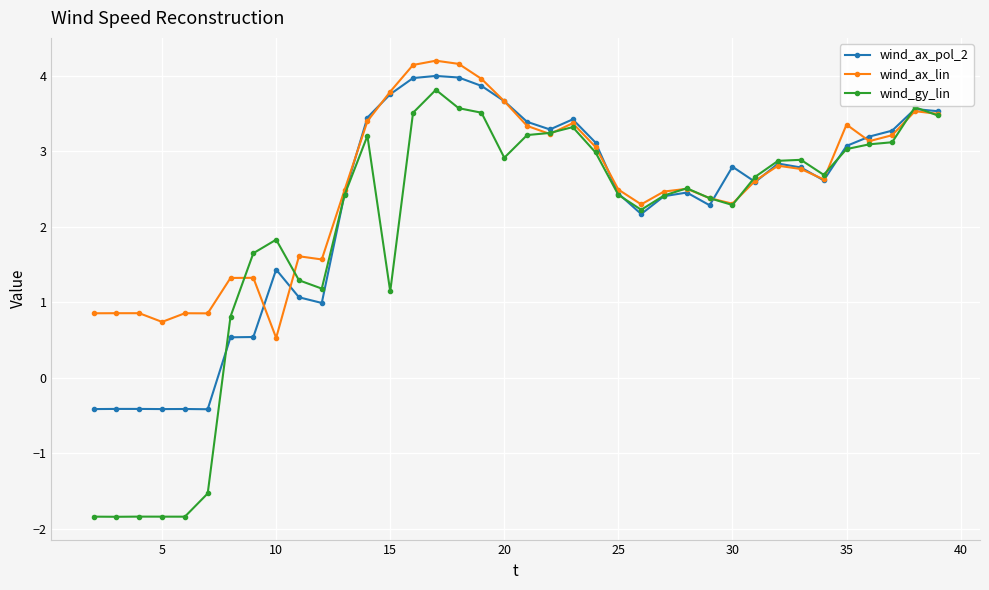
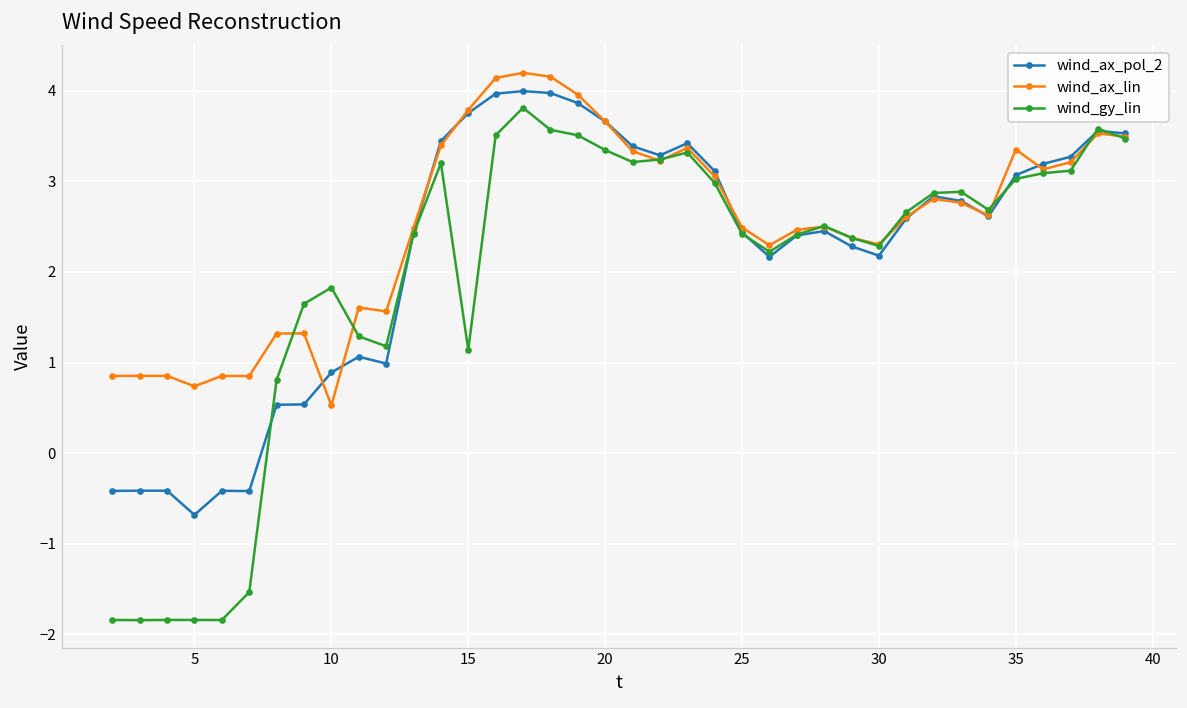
wind_ax_pol_2, 5: -0.4 -> -0.7
wind_ax_pol_2, 10: 1.4 -> 0.9
wind_gy_lin, 20: 2.9 -> 3.3
wind_ax_pol_2, 30: 2.8 -> 2.2
